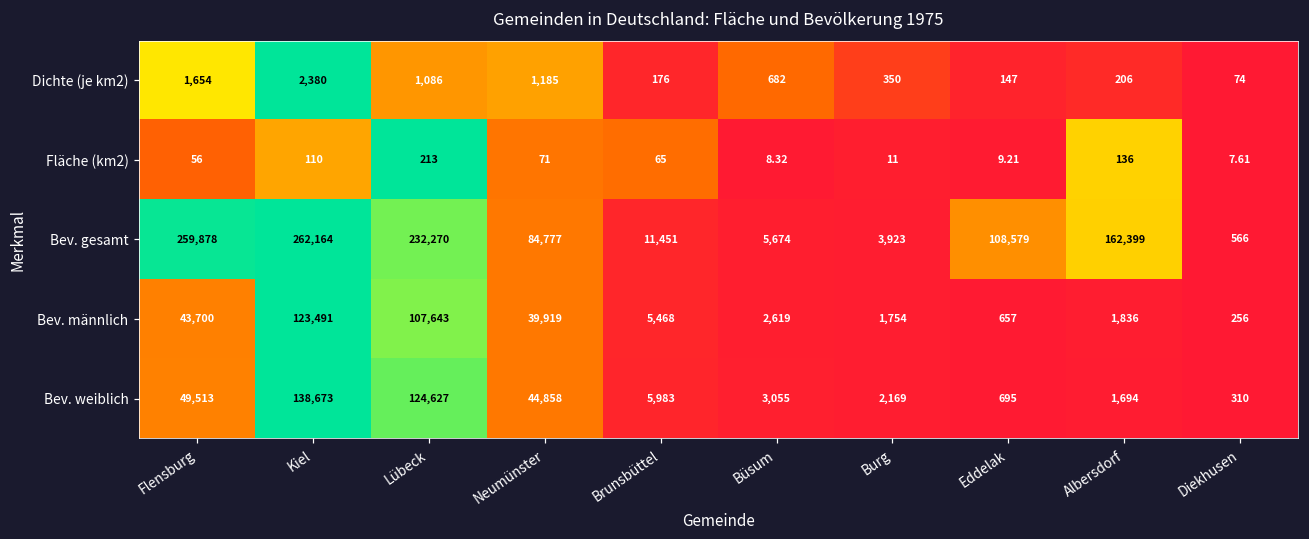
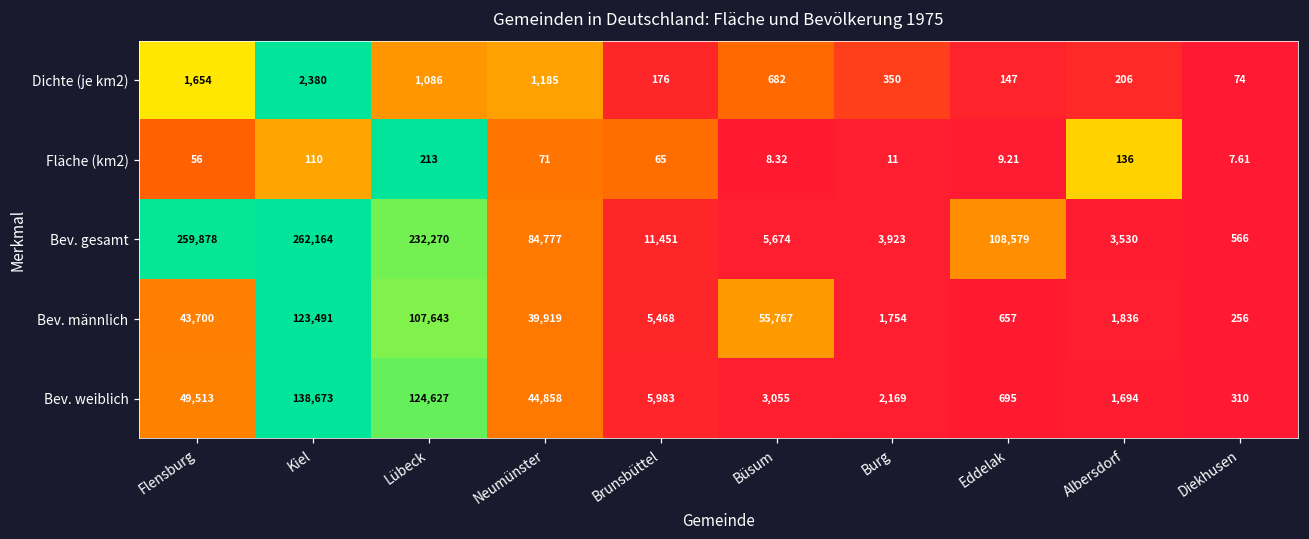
Bev. gesamt, Albersdorf: 162,399 -> 3,530
Bev. männlich, Büsum: 2,619 -> 55,767
